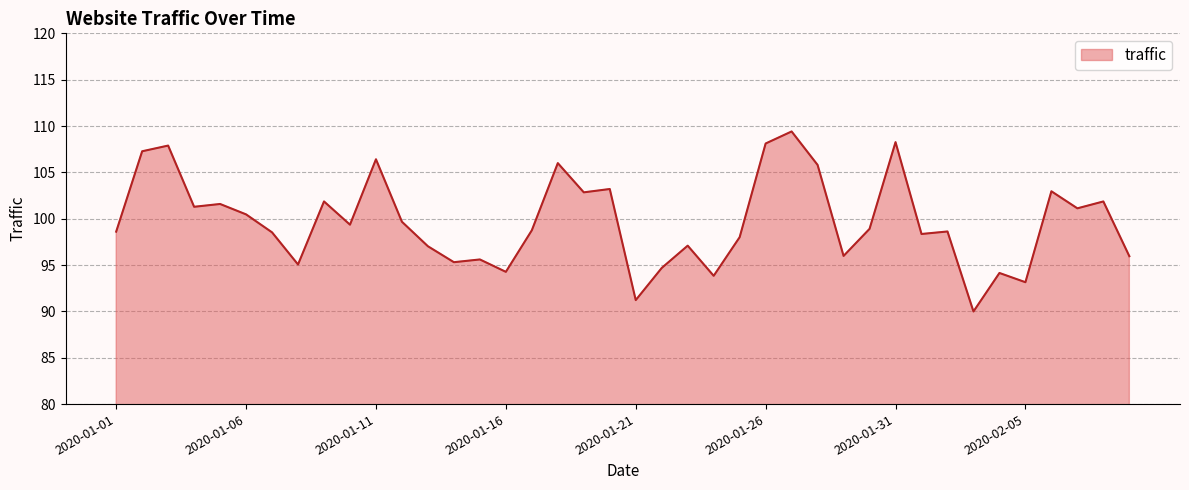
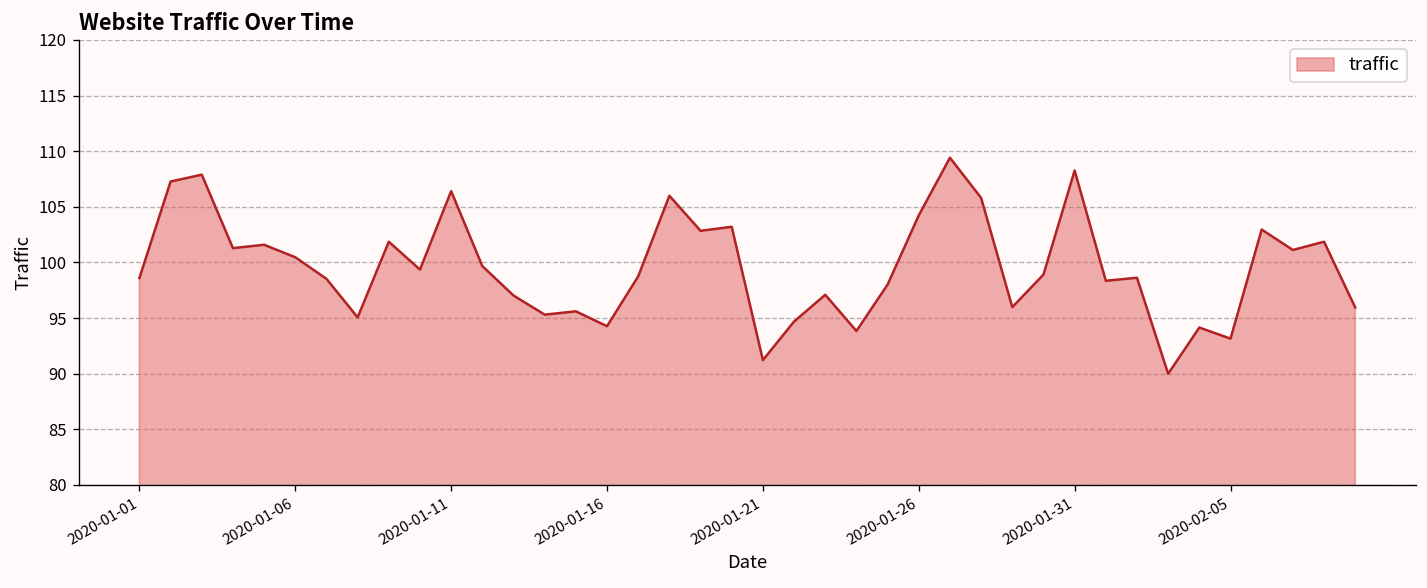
2020-01-26: 108 -> 104
